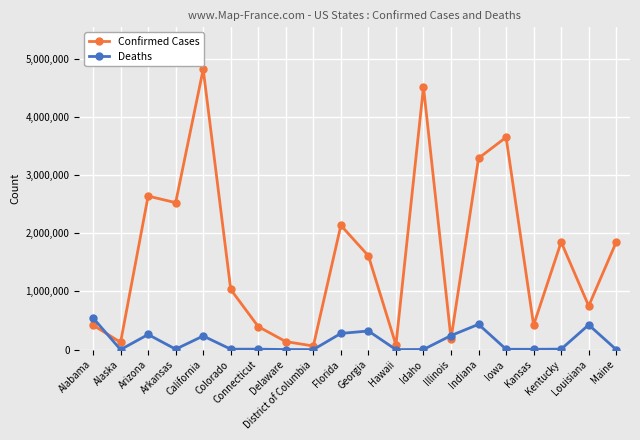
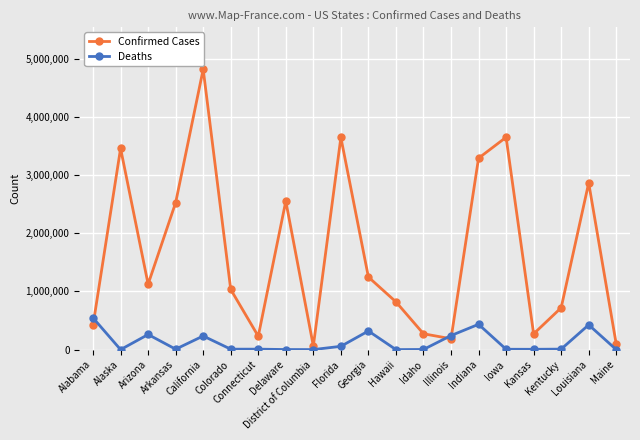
Confirmed Cases, Alaska: 100,000 -> 3,500,000
Confirmed Cases, Arizona: 2,600,000 -> 1,100,000
Confirmed Cases, Connecticut: 400,000 -> 200,000
Confirmed Cases, Delaware: 100,000 -> 2,600,000
Confirmed Cases, Florida: 2,100,000 -> 3,600,000
Deaths, Florida: 300,000 -> 100,000
Confirmed Cases, Georgia: 1,600,000 -> 1,200,000
Confirmed Cases, Hawaii: 100,000 -> 800,000
Confirmed Cases, Idaho: 4,500,000 -> 300,000
Confirmed Cases, Kansas: 400,000 -> 300,000
Confirmed Cases, Kentucky: 1,800,000 -> 700,000
Confirmed Cases, Louisiana: 800,000 -> 2,900,000
Confirmed Cases, Maine: 1,800,000 -> 100,000
